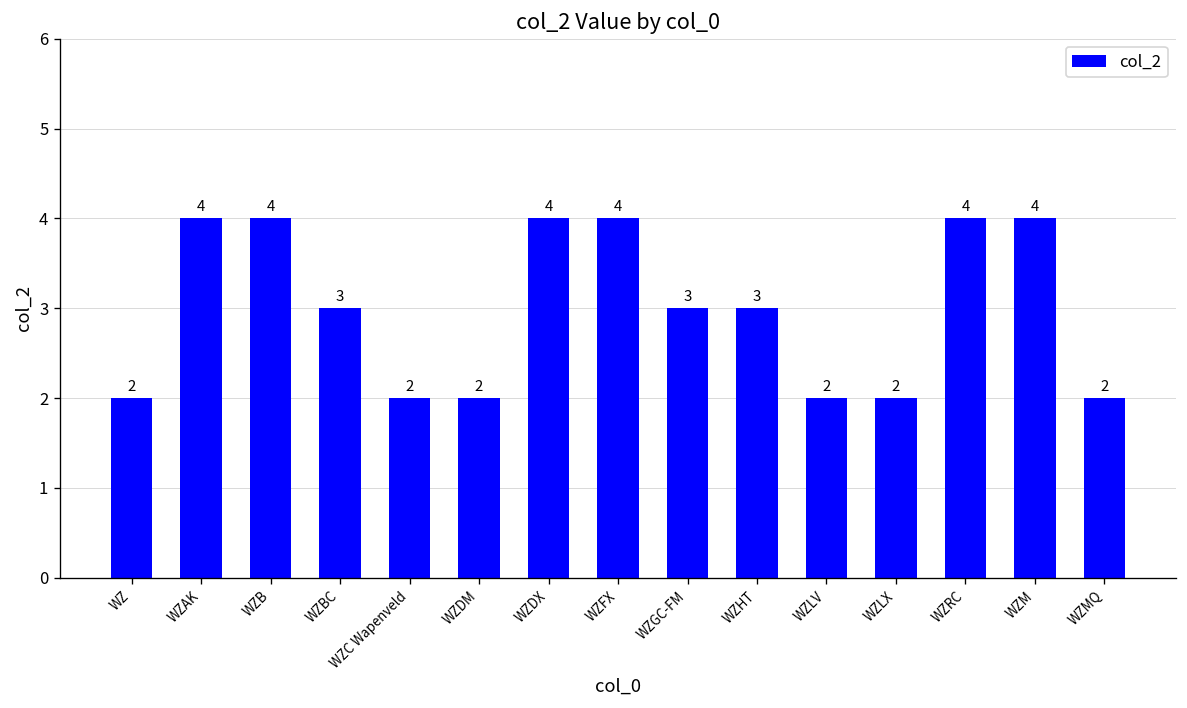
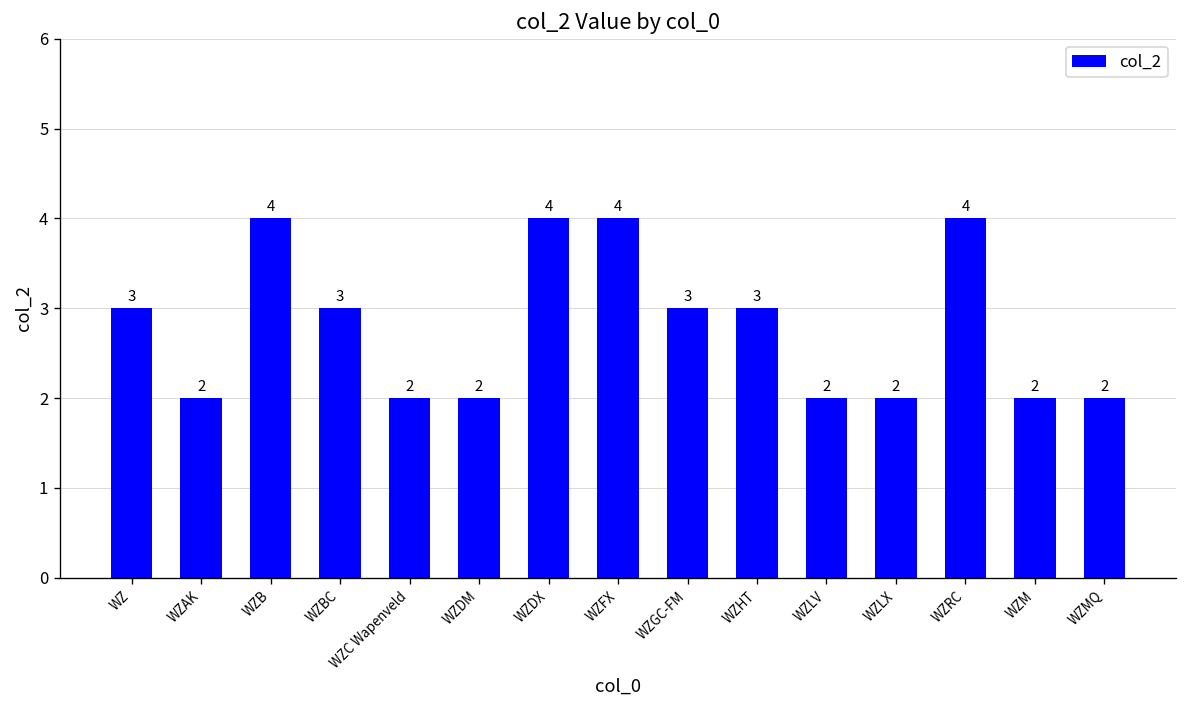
WZ: 2 -> 3
WZAK: 4 -> 2
WZM: 4 -> 2
